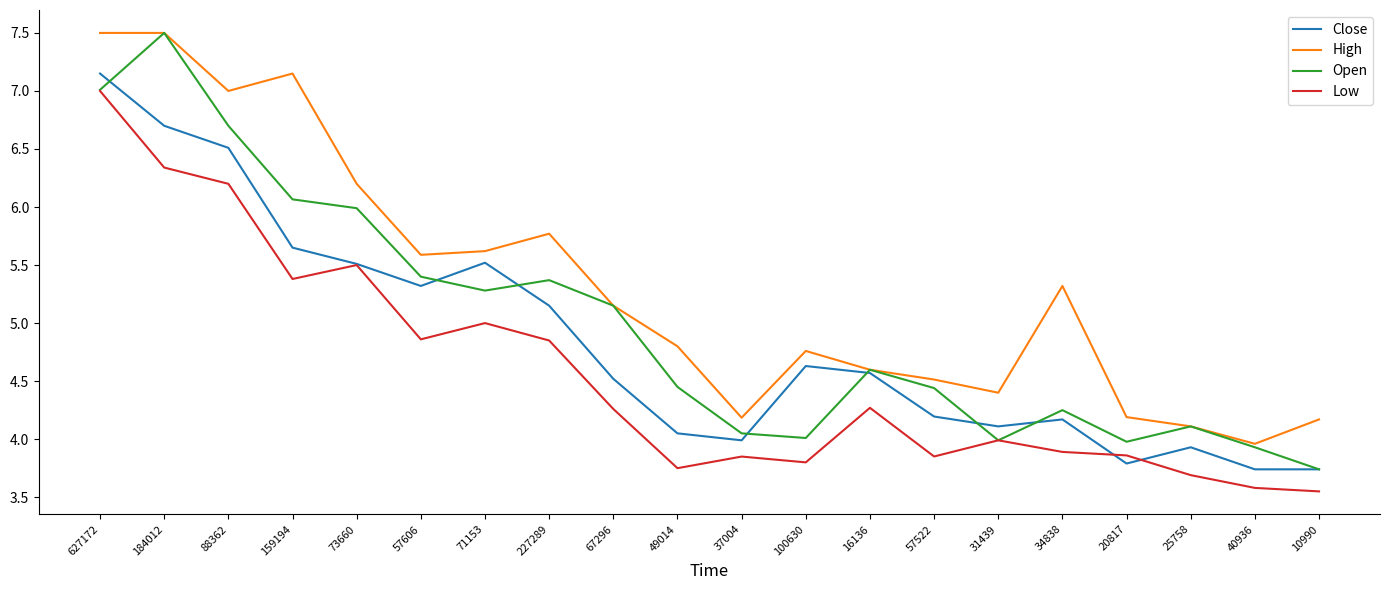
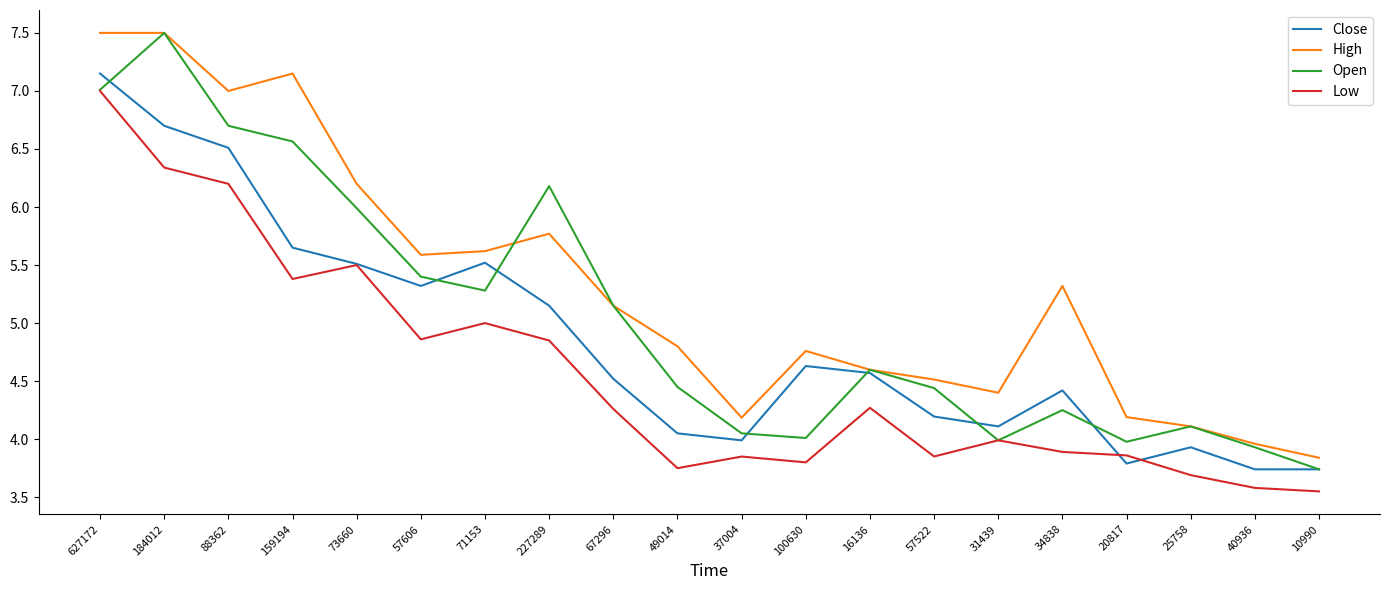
Open, 159194: 6.07 -> 6.57
Open, 227289: 5.37 -> 6.18
Close, 34838: 4.17 -> 4.42
High, 10990: 4.17 -> 3.84
